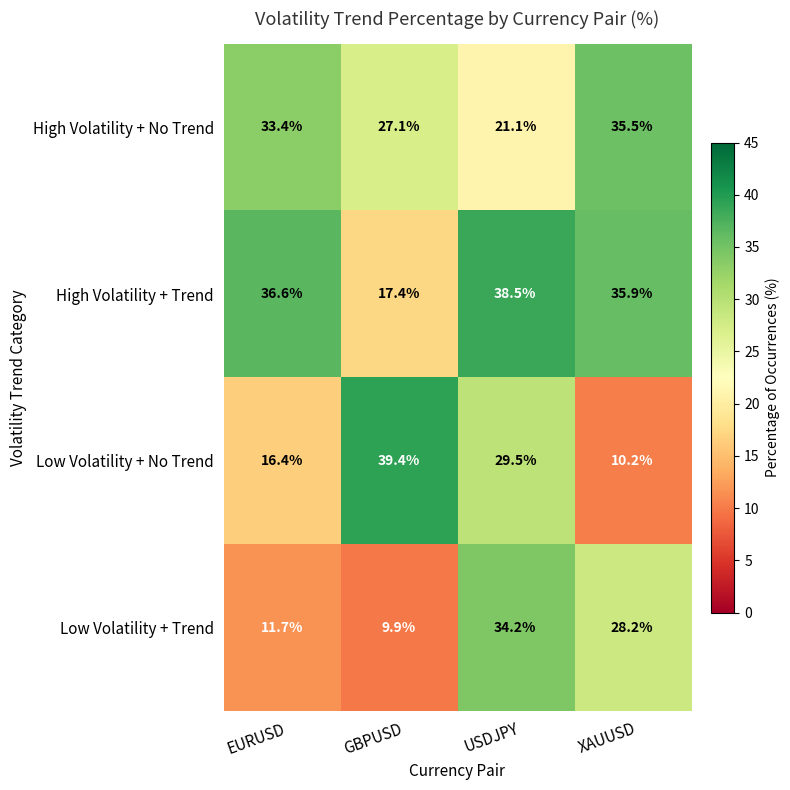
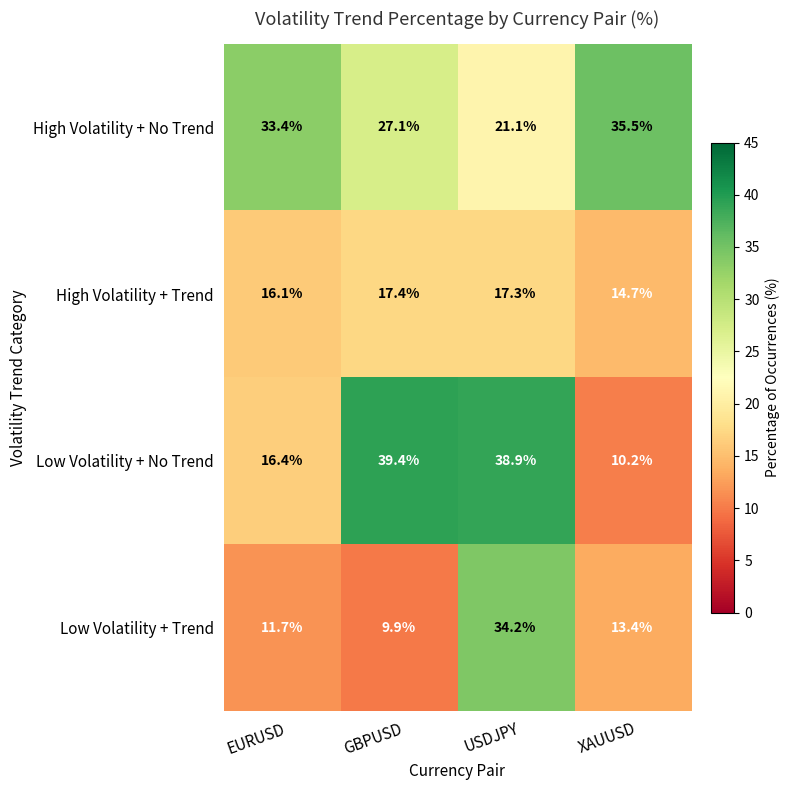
High Volatility + Trend, EURUSD: 36.6% -> 16.1%
High Volatility + Trend, USDJPY: 38.5% -> 17.3%
High Volatility + Trend, XAUUSD: 35.9% -> 14.7%
Low Volatility + No Trend, USDJPY: 29.5% -> 38.9%
Low Volatility + Trend, XAUUSD: 28.2% -> 13.4%
